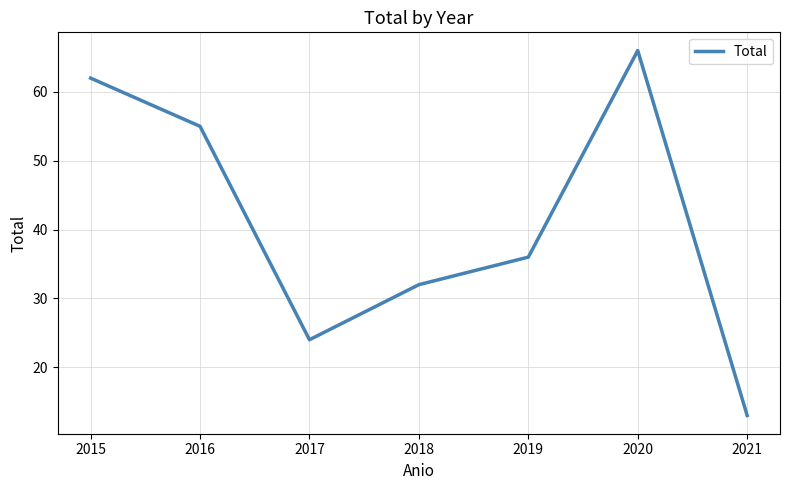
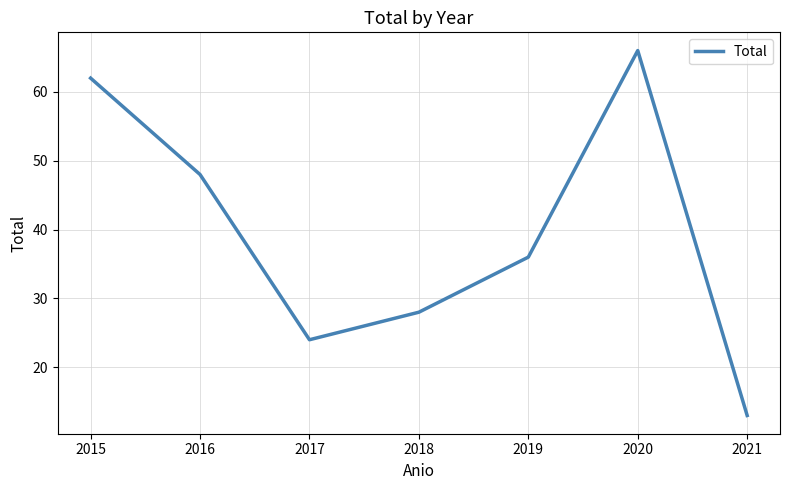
2016: 55 -> 48
2018: 32 -> 28
